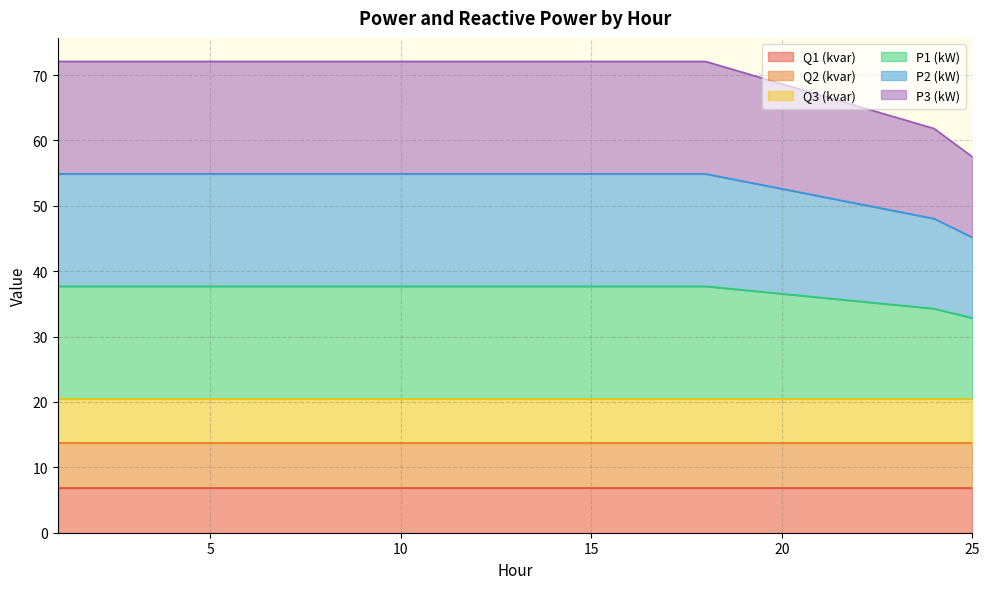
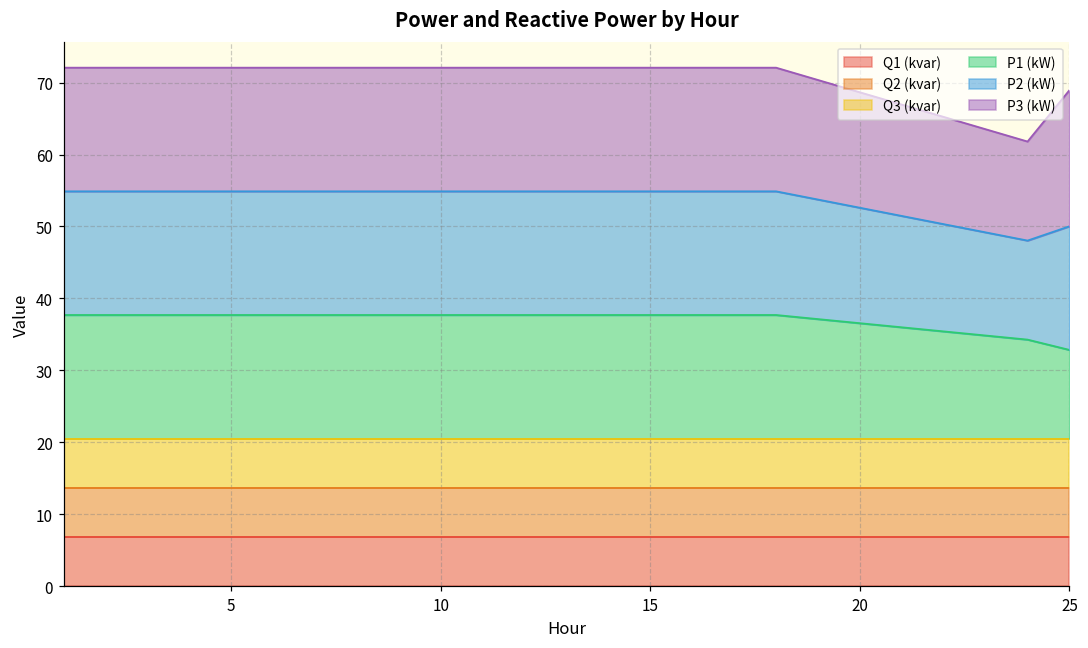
P2 (kW), 25: 12 -> 17
P3 (kW), 25: 12 -> 19
